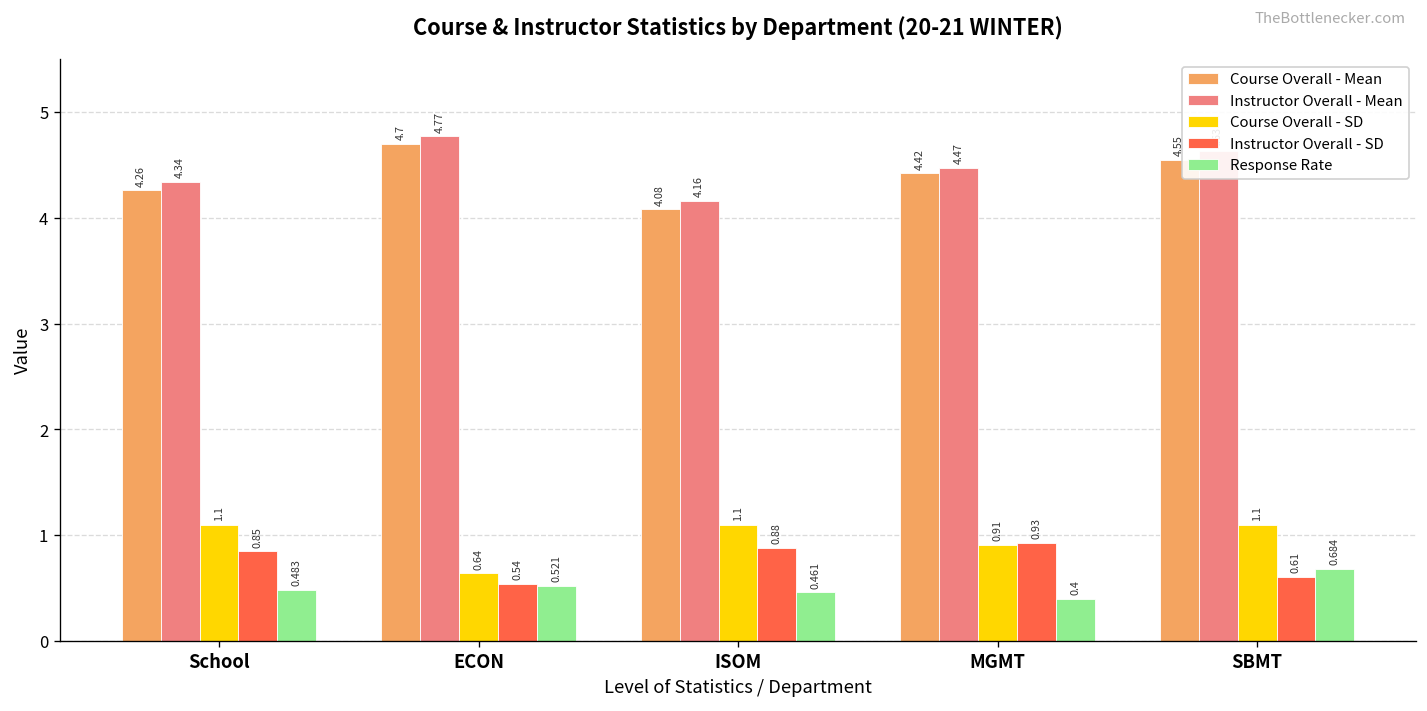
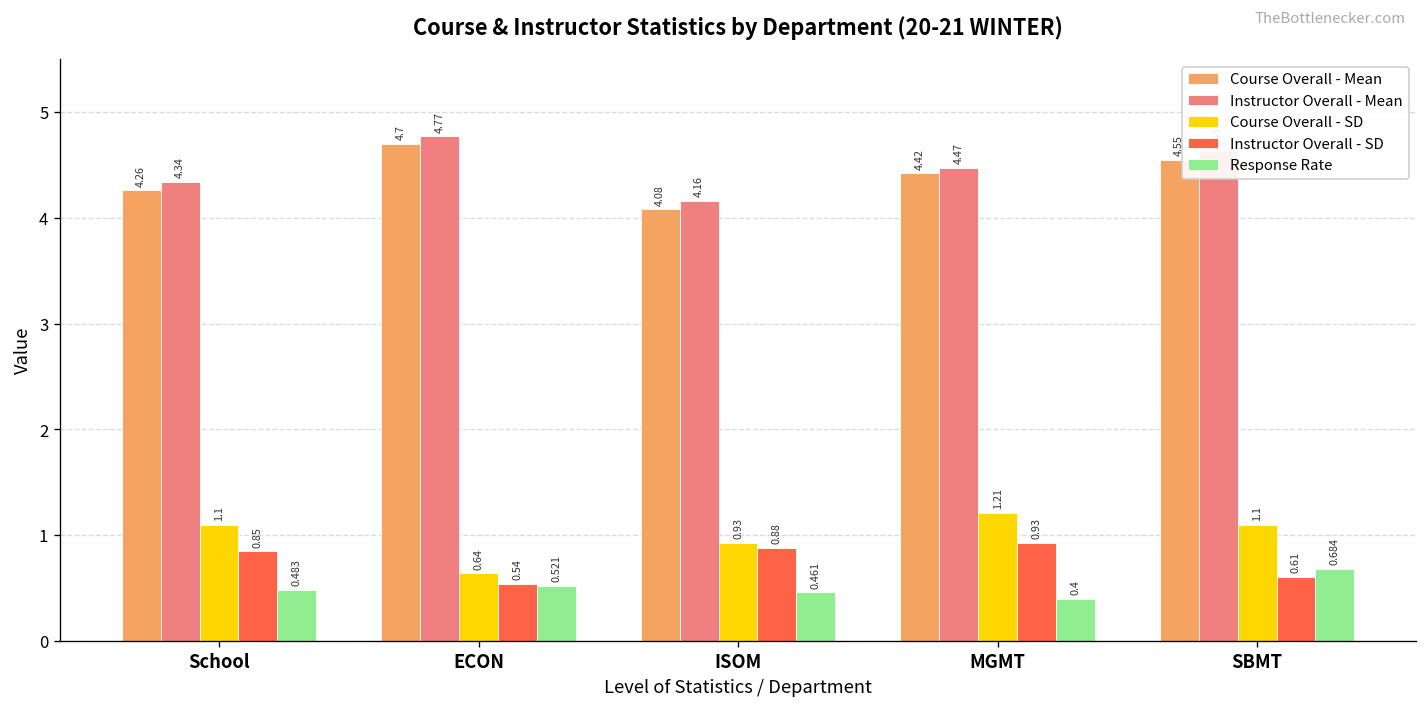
Course Overall - SD, ISOM: 1.1 -> 0.93
Course Overall - SD, MGMT: 0.91 -> 1.21
